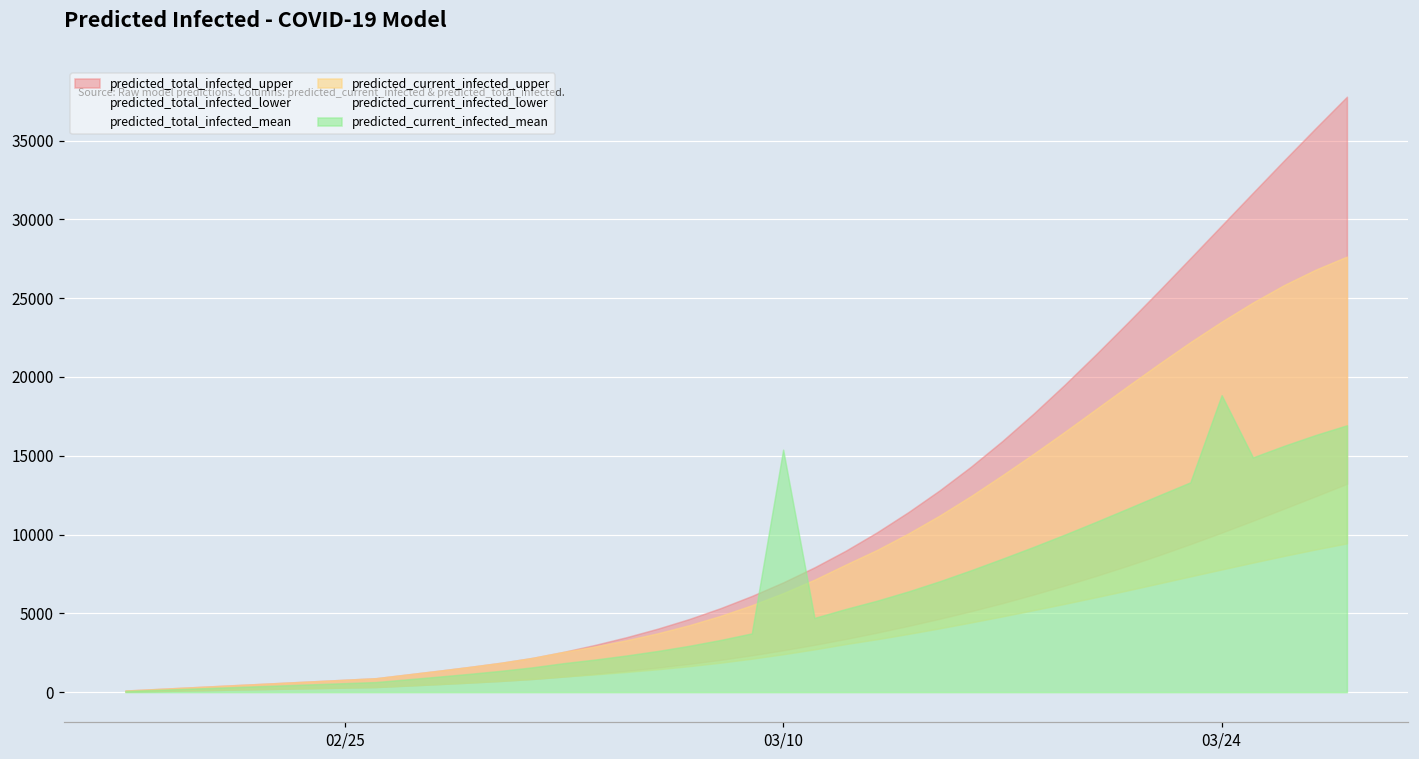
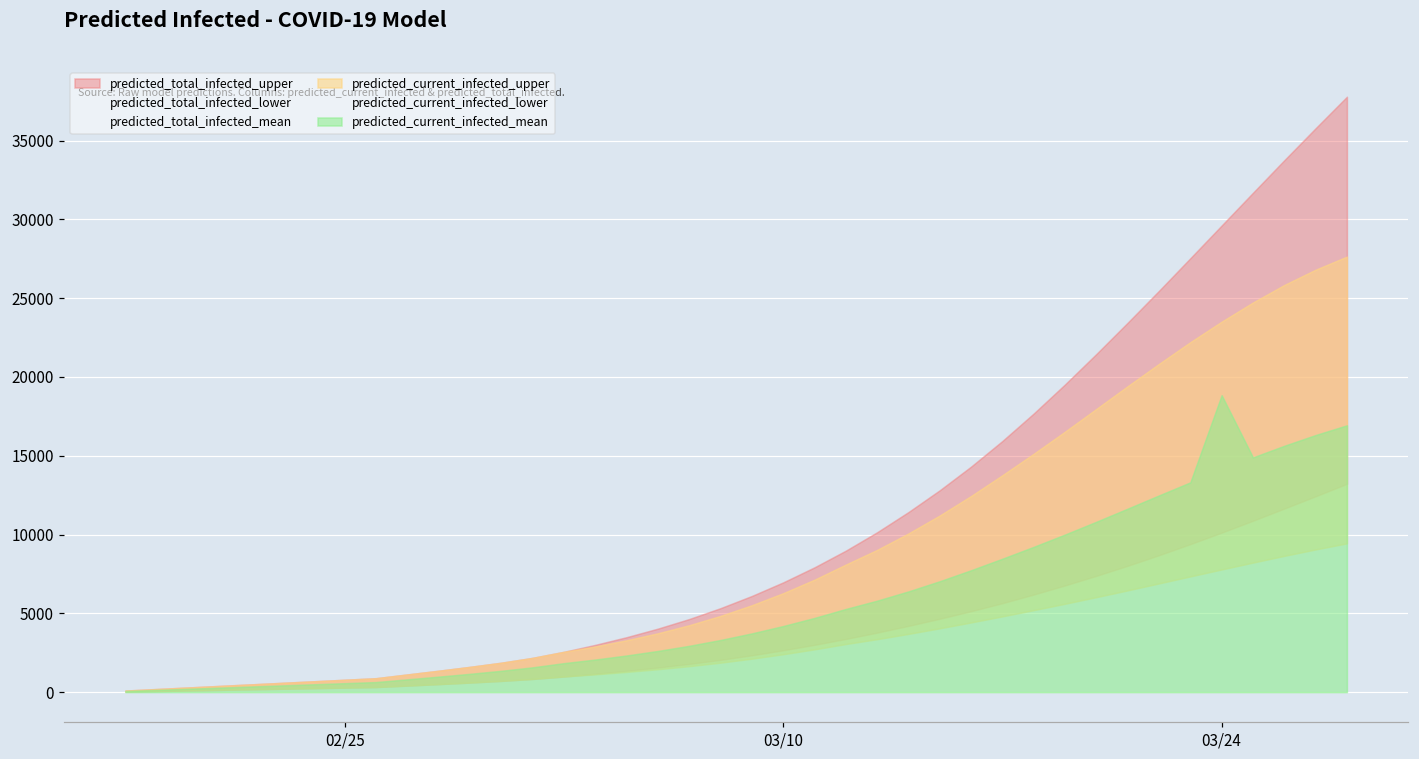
predicted_current_infected_mean, 03/10: 15400 -> 4200
